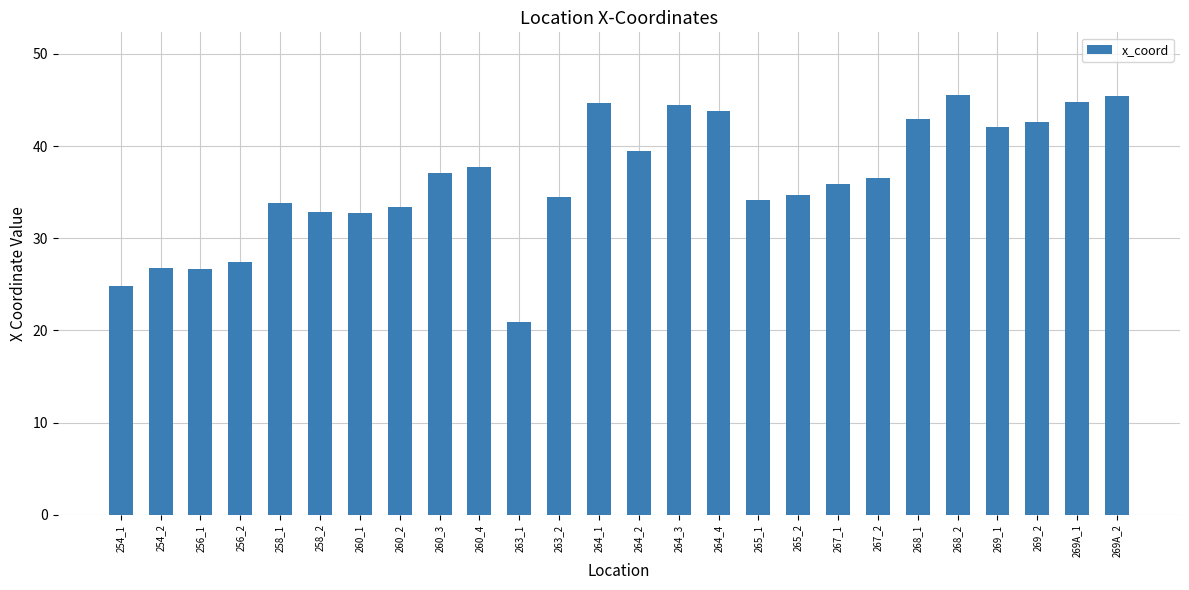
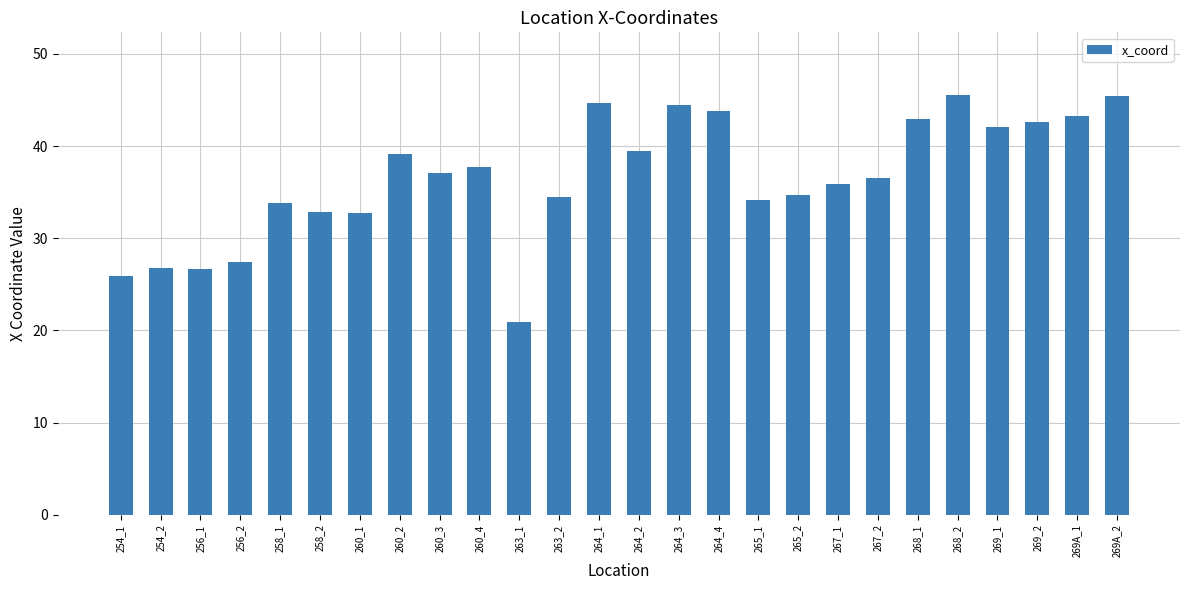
254_1: 25 -> 26
260_2: 33 -> 39
269A_1: 45 -> 43
